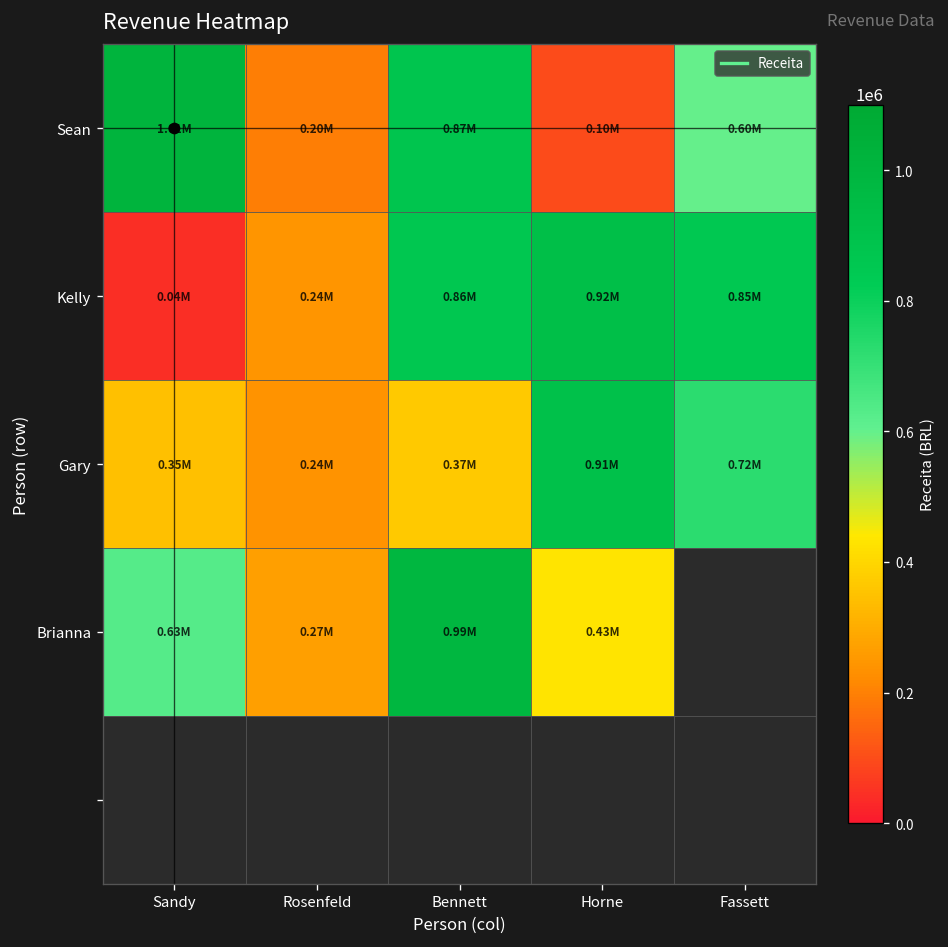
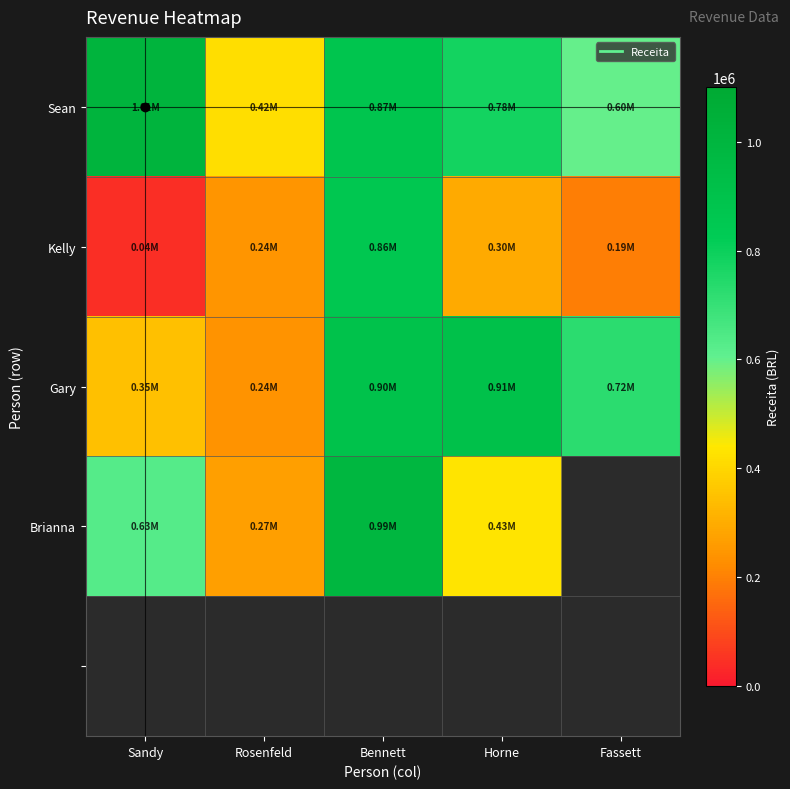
Sean, Rosenfeld: 0.20M -> 0.42M
Sean, Horne: 0.10M -> 0.78M
Kelly, Horne: 0.92M -> 0.30M
Kelly, Fassett: 0.85M -> 0.19M
Gary, Bennett: 0.37M -> 0.90M
